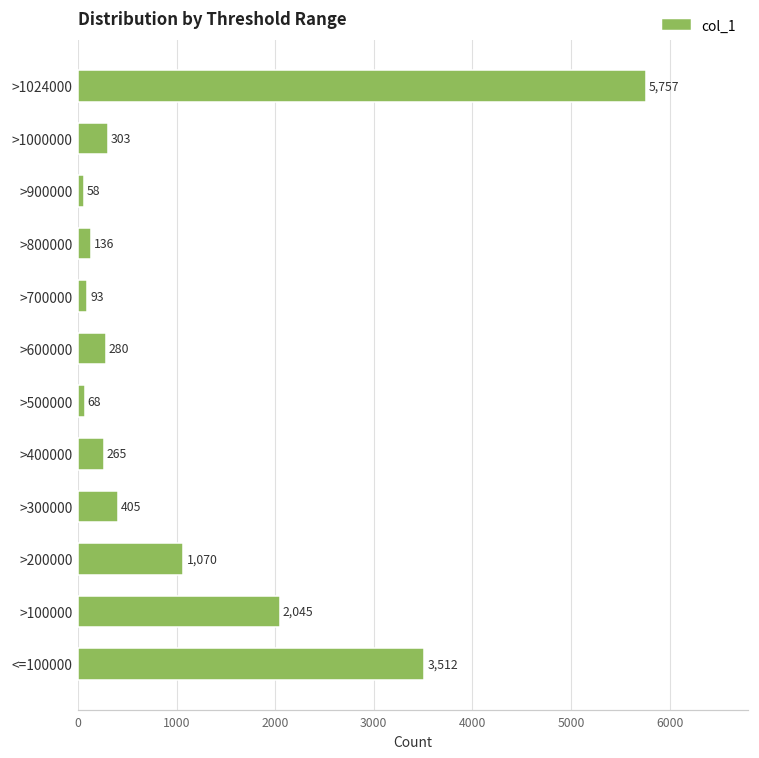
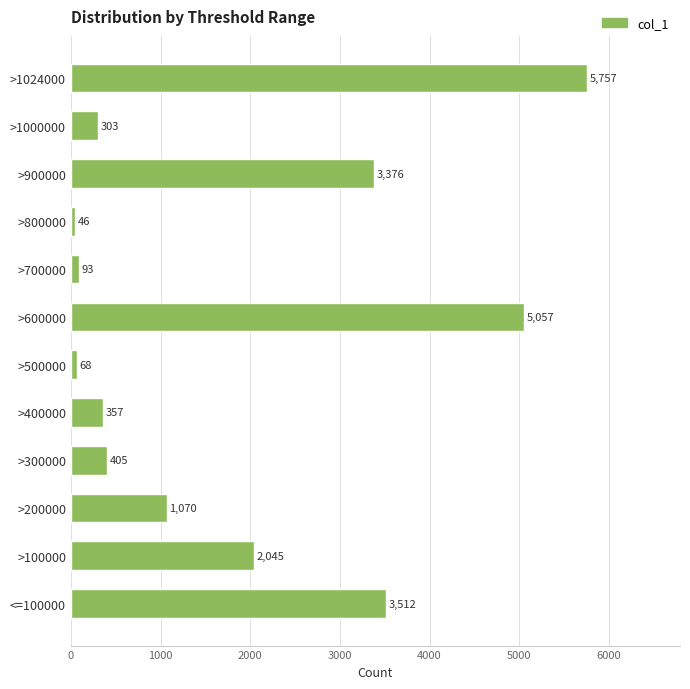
>900000: 58 -> 3,376
>800000: 136 -> 46
>600000: 280 -> 5,057
>400000: 265 -> 357
